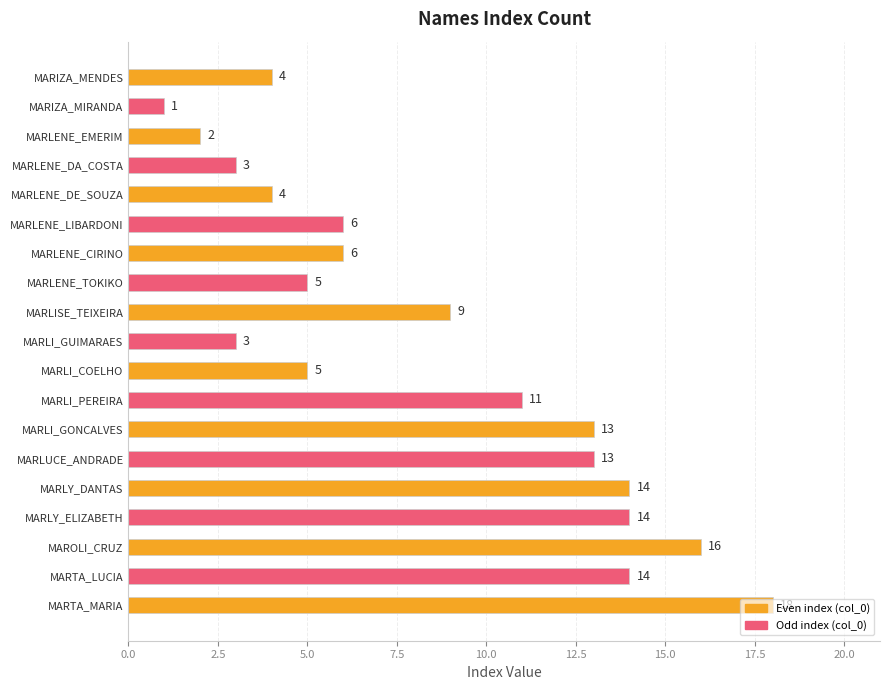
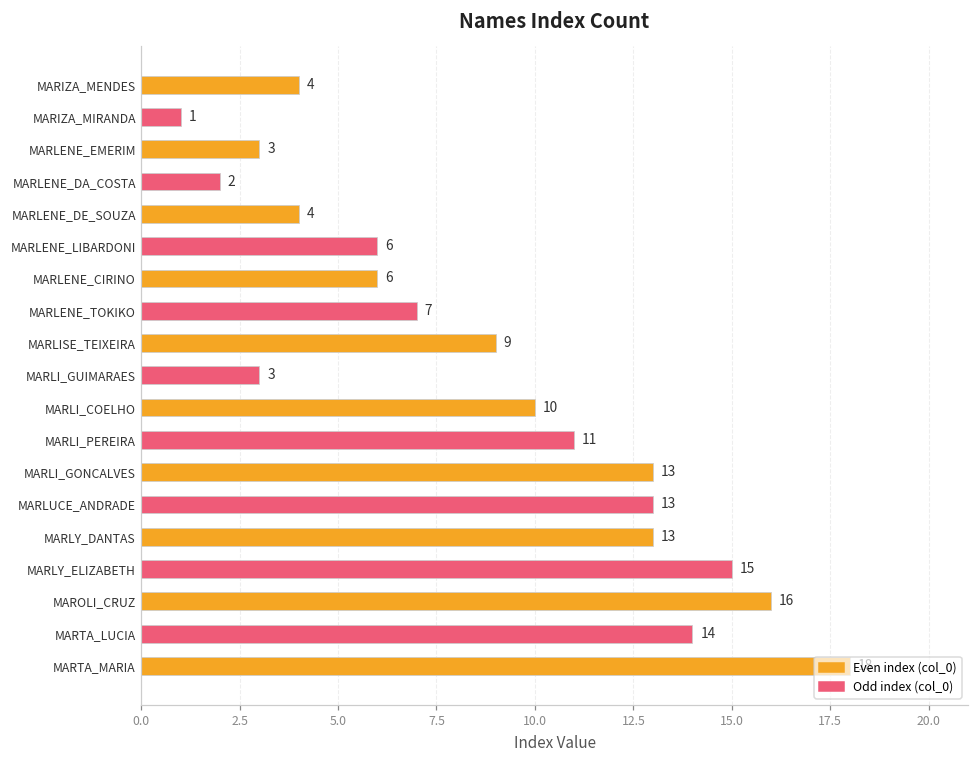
MARLENE_EMERIM: 2 -> 3
MARLENE_DA_COSTA: 3 -> 2
MARLENE_TOKIKO: 5 -> 7
MARLI_COELHO: 5 -> 10
MARLY_DANTAS: 14 -> 13
MARLY_ELIZABETH: 14 -> 15
